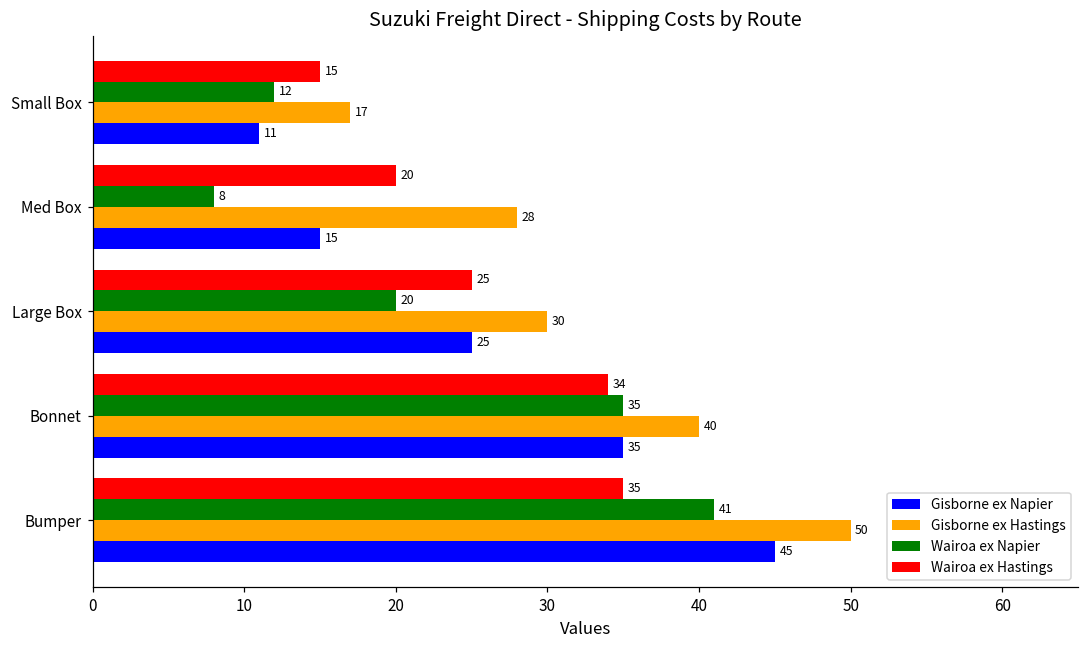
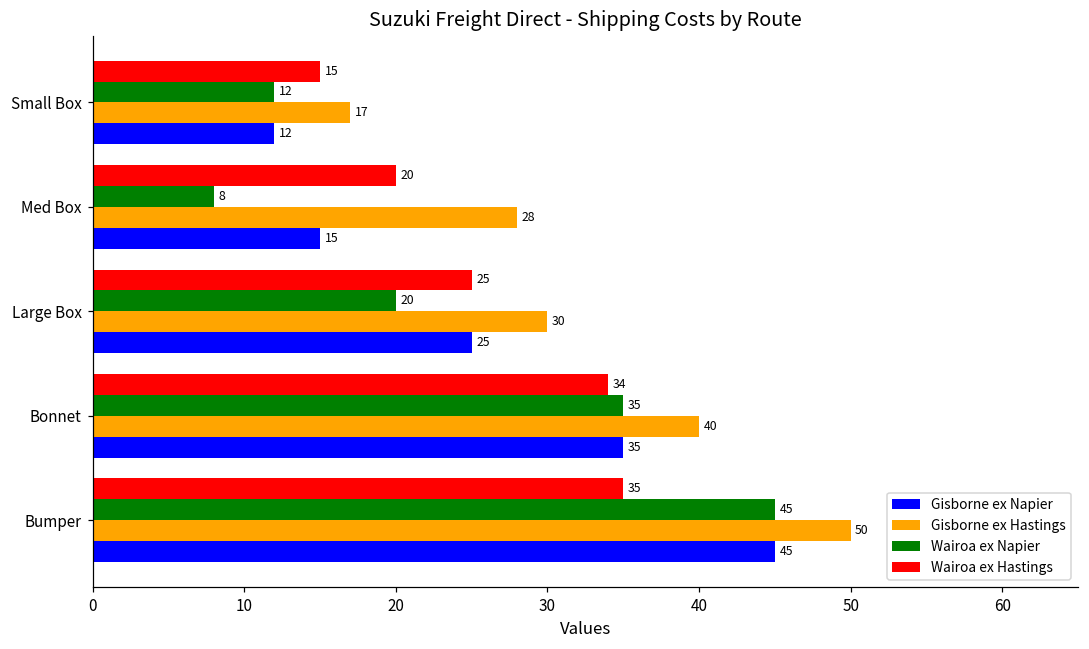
Gisborne ex Napier, Small Box: 11 -> 12
Wairoa ex Napier, Bumper: 41 -> 45
